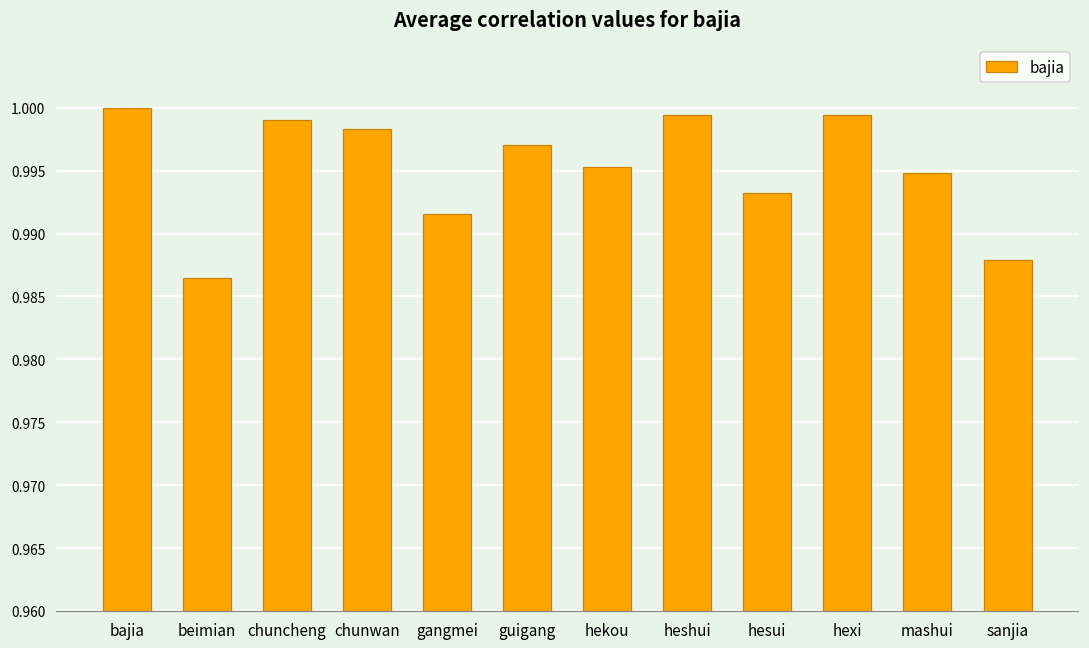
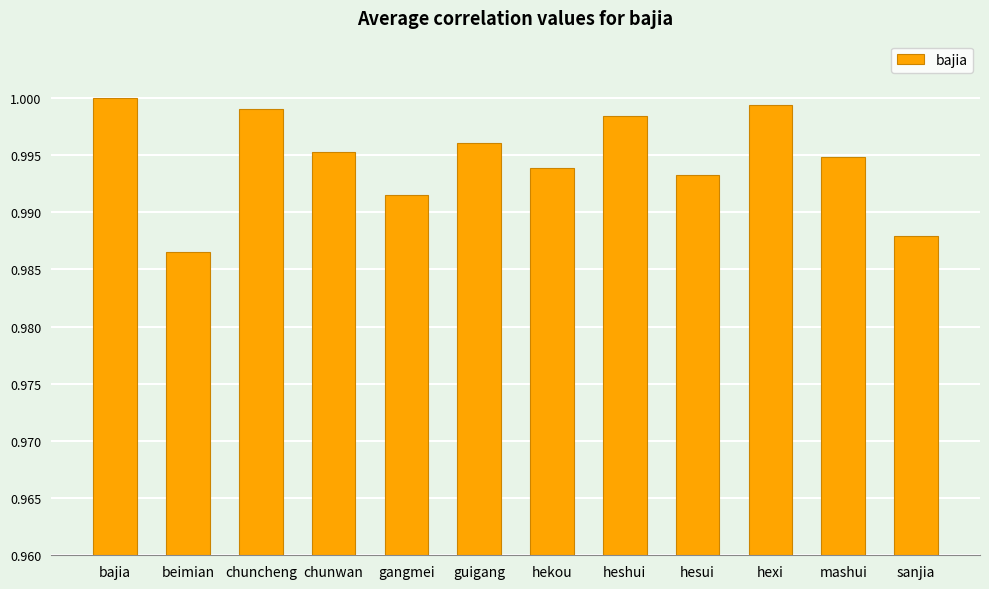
chunwan: 0.9983 -> 0.9953
guigang: 0.9970 -> 0.9960
hekou: 0.9953 -> 0.9938
heshui: 0.9994 -> 0.9984
